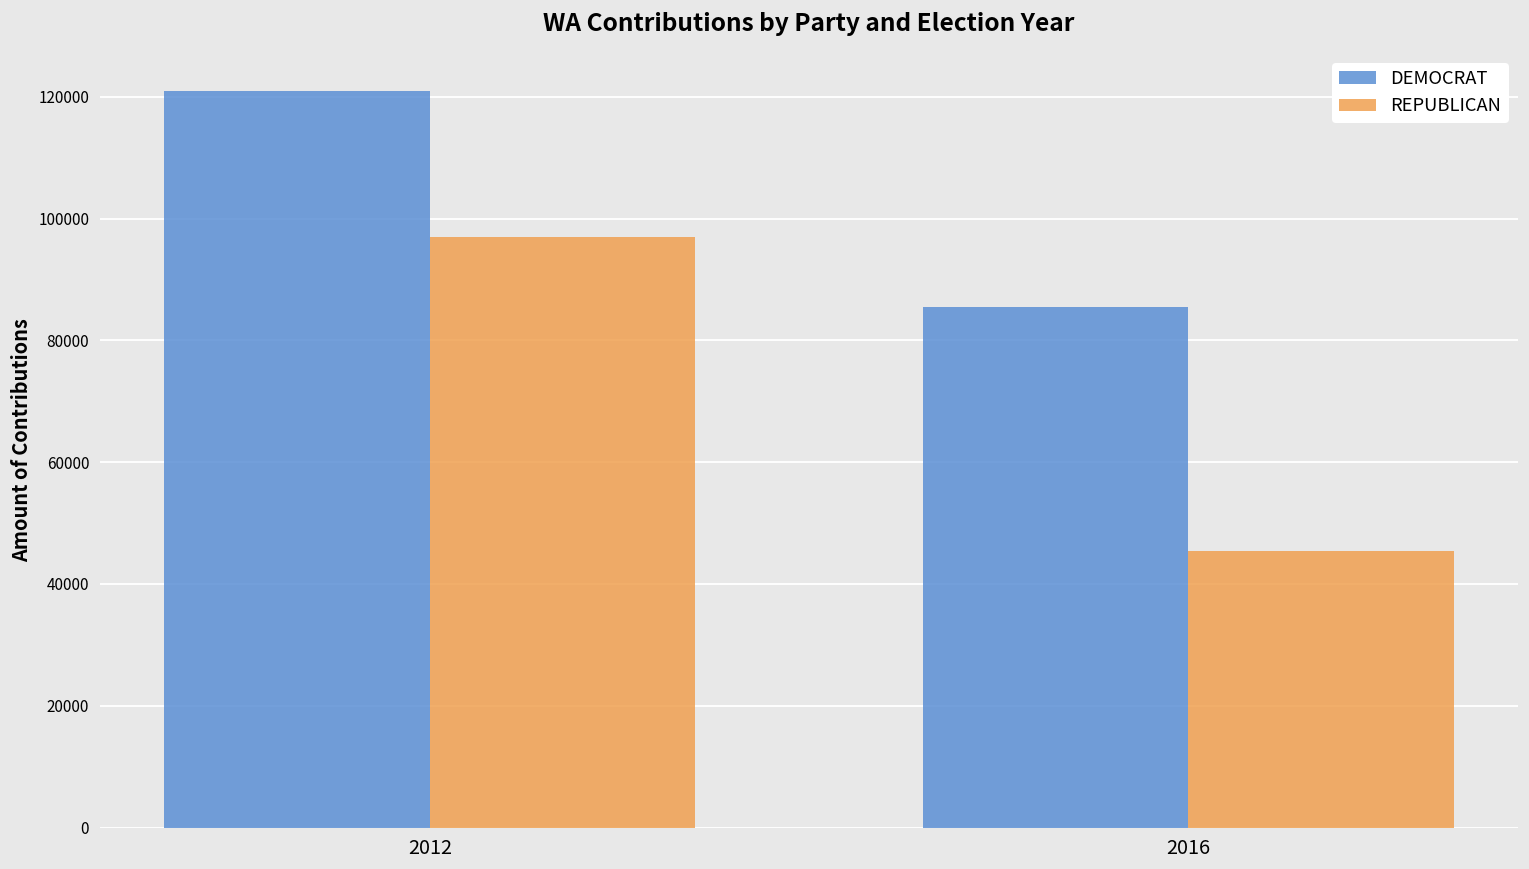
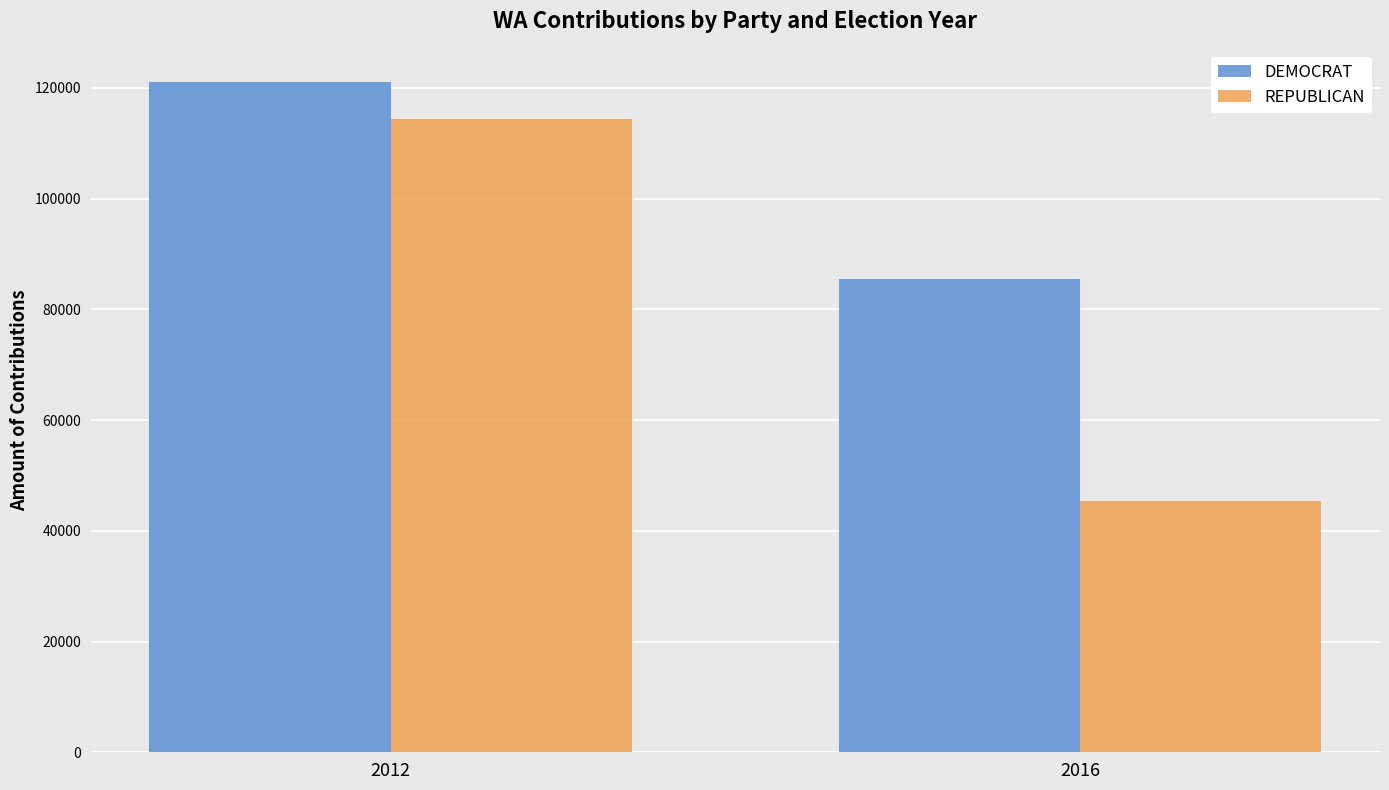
REPUBLICAN, 2012: 97000 -> 114000
